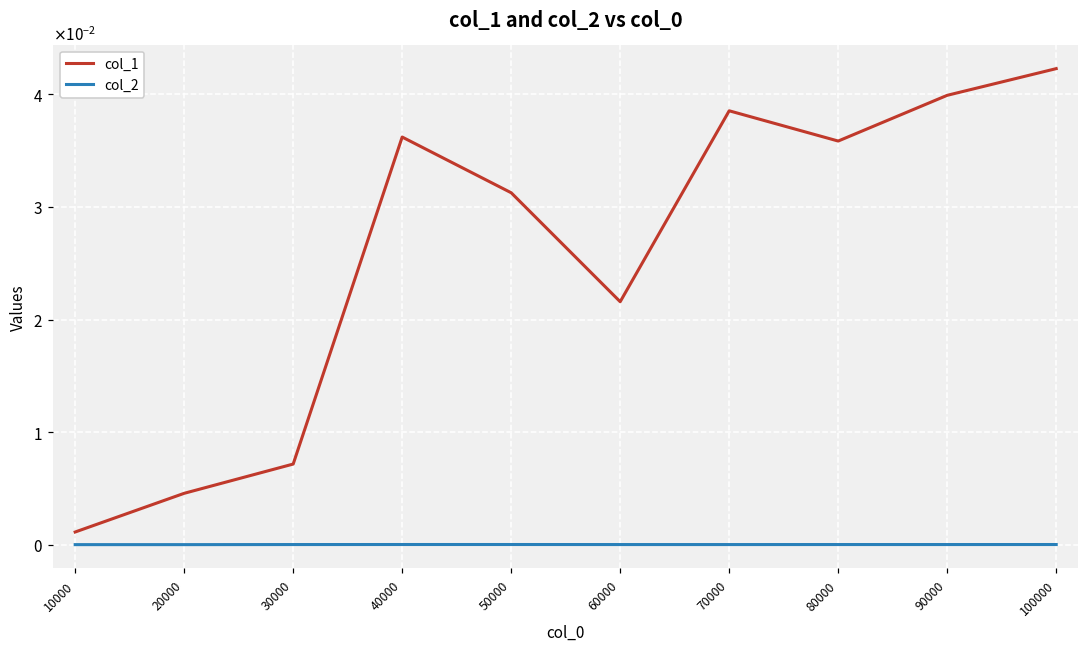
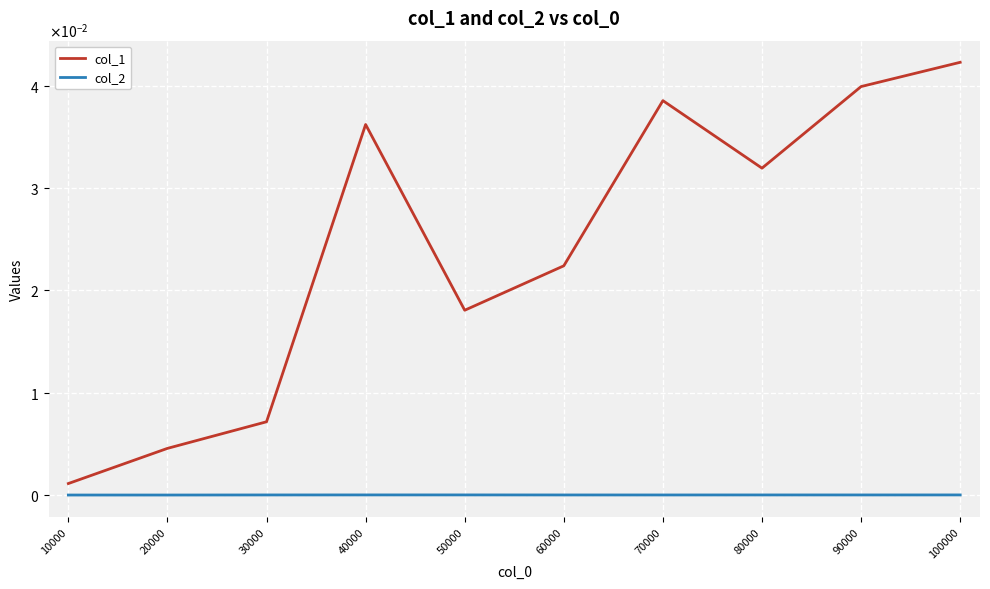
col_1, 50000: 0.0313 -> 0.0181
col_1, 60000: 0.0216 -> 0.0224
col_1, 80000: 0.0359 -> 0.0319
